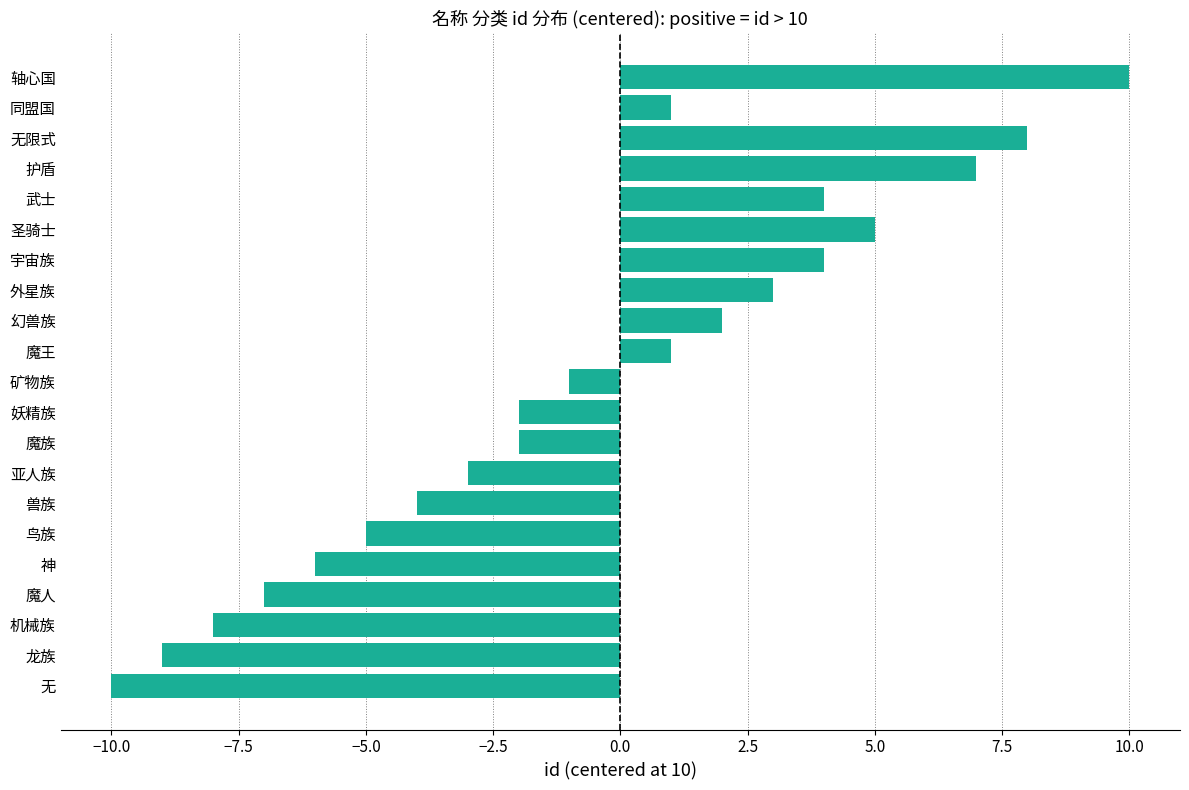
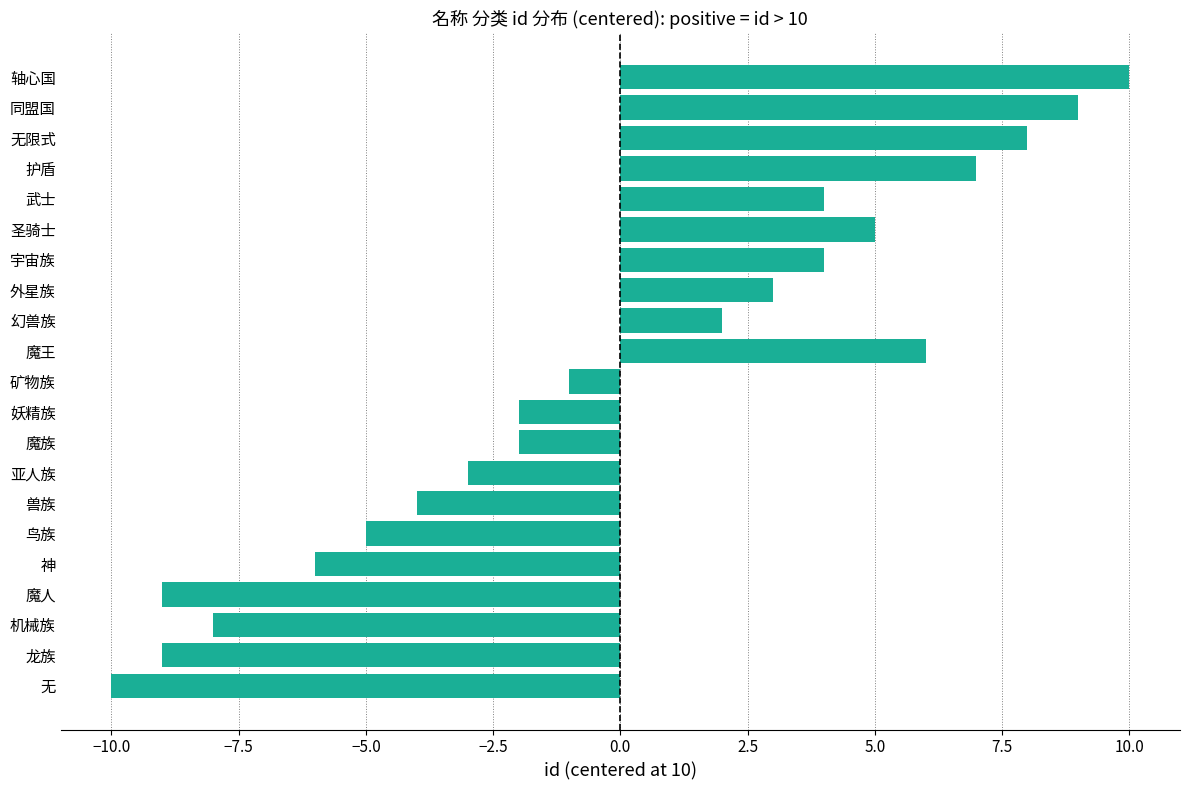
同盟国: 1.0 -> 9.0
魔王: 1.0 -> 6.0
魔人: -7.0 -> -9.0
